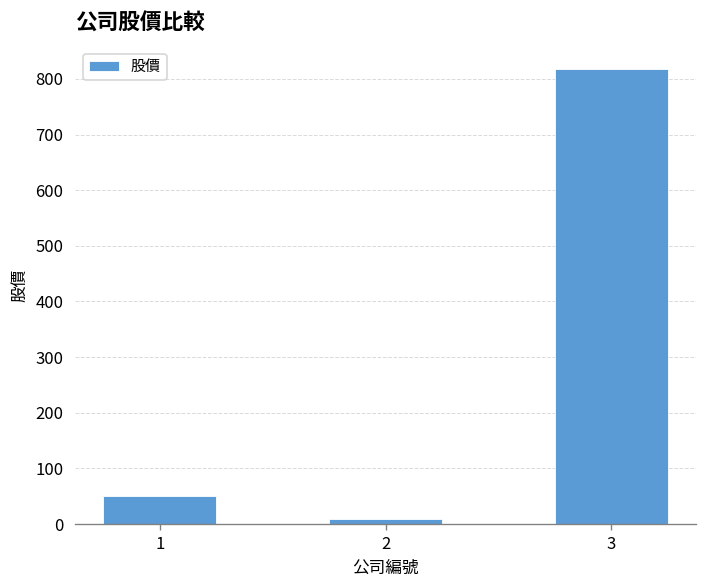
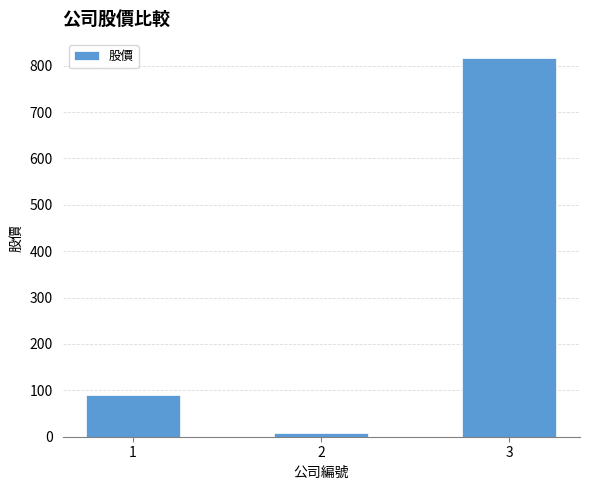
1: 50 -> 90
